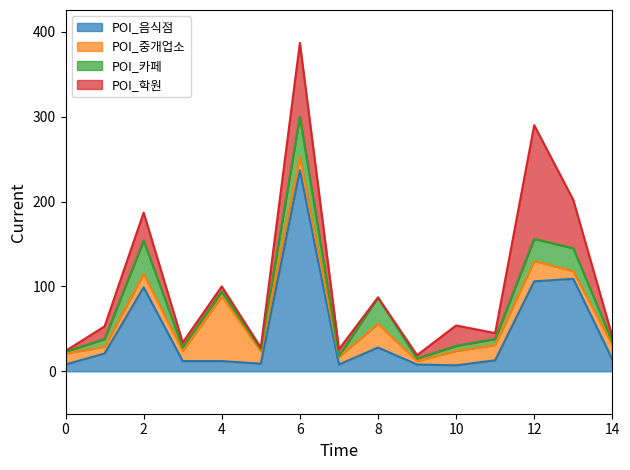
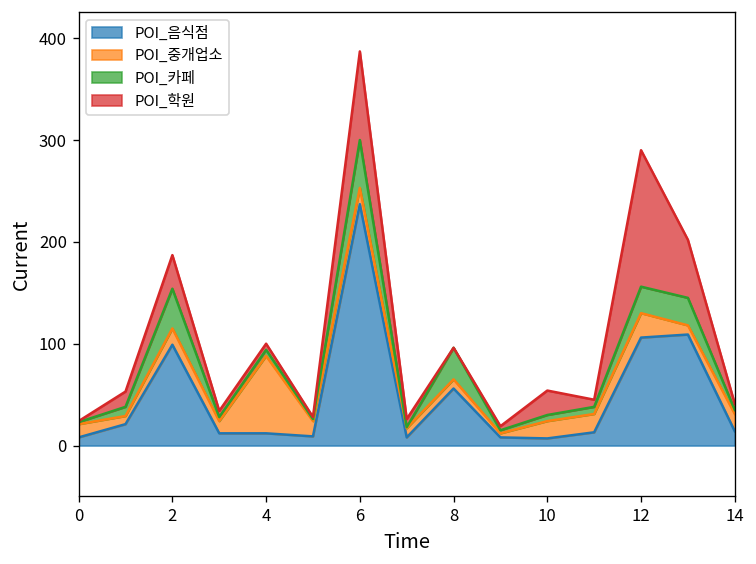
POI_음식점, 8: 30 -> 60
POI_중개업소, 8: 30 -> 10
